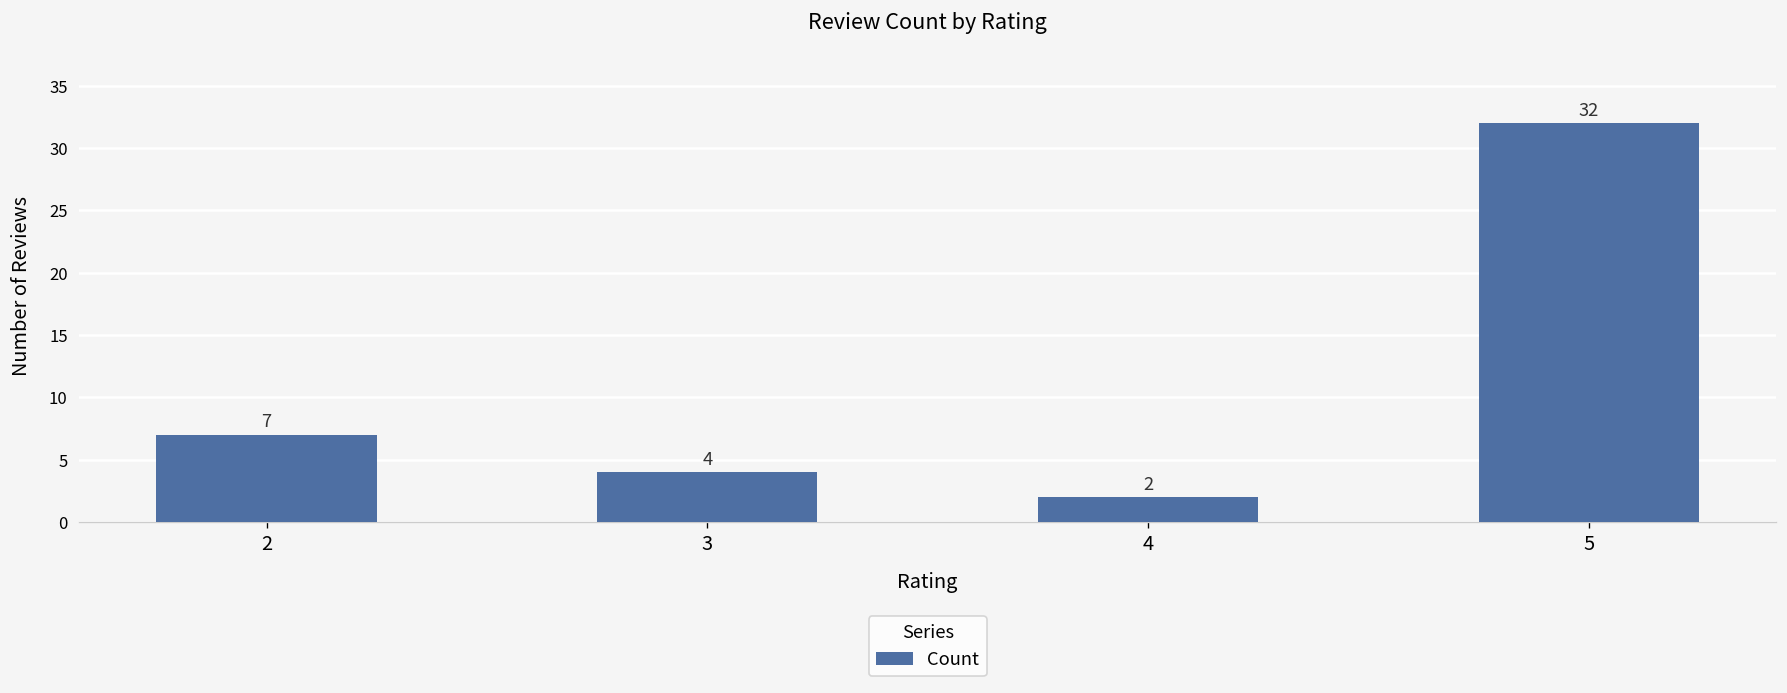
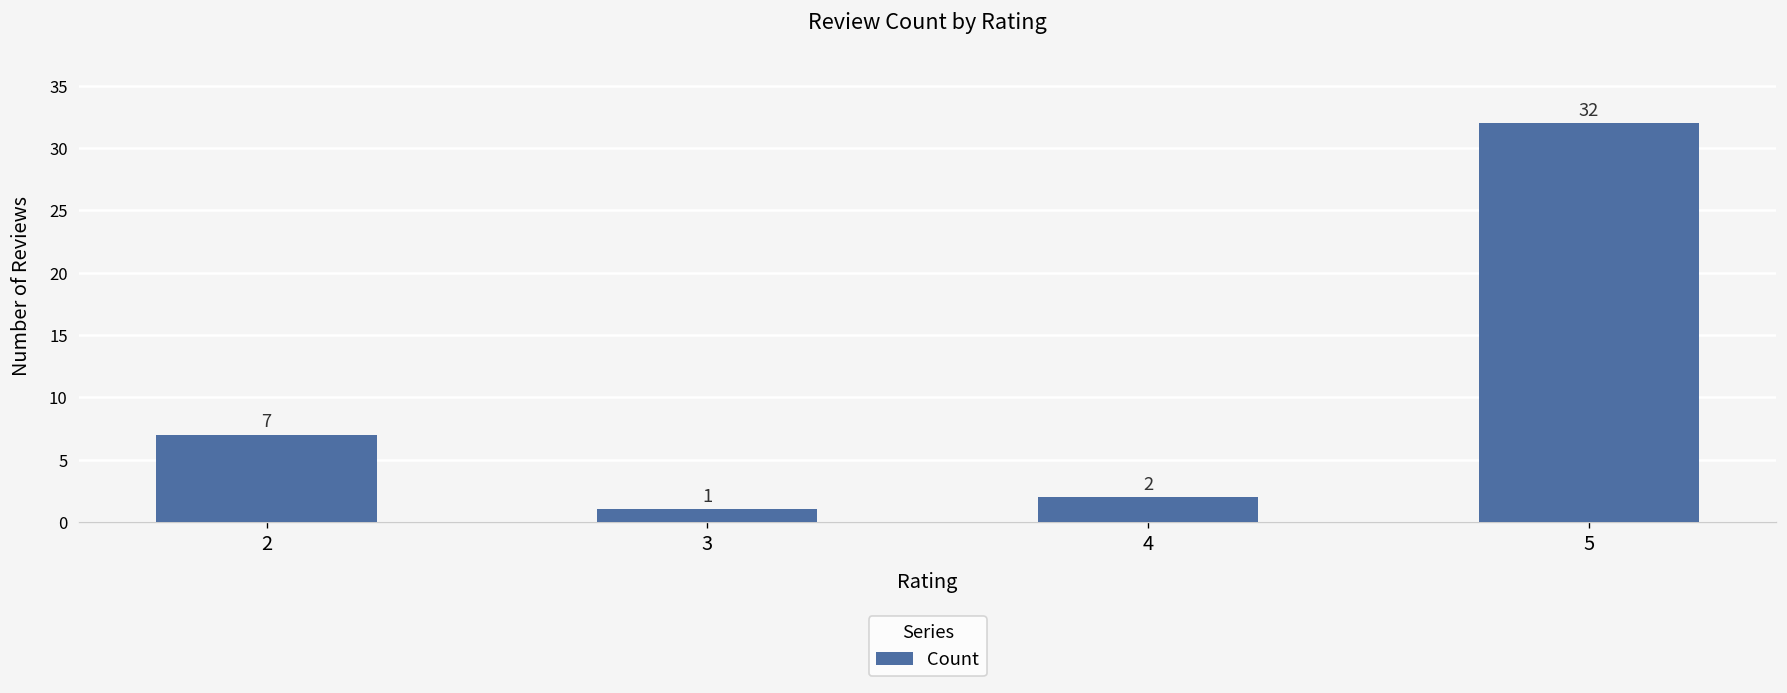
3: 4 -> 1
